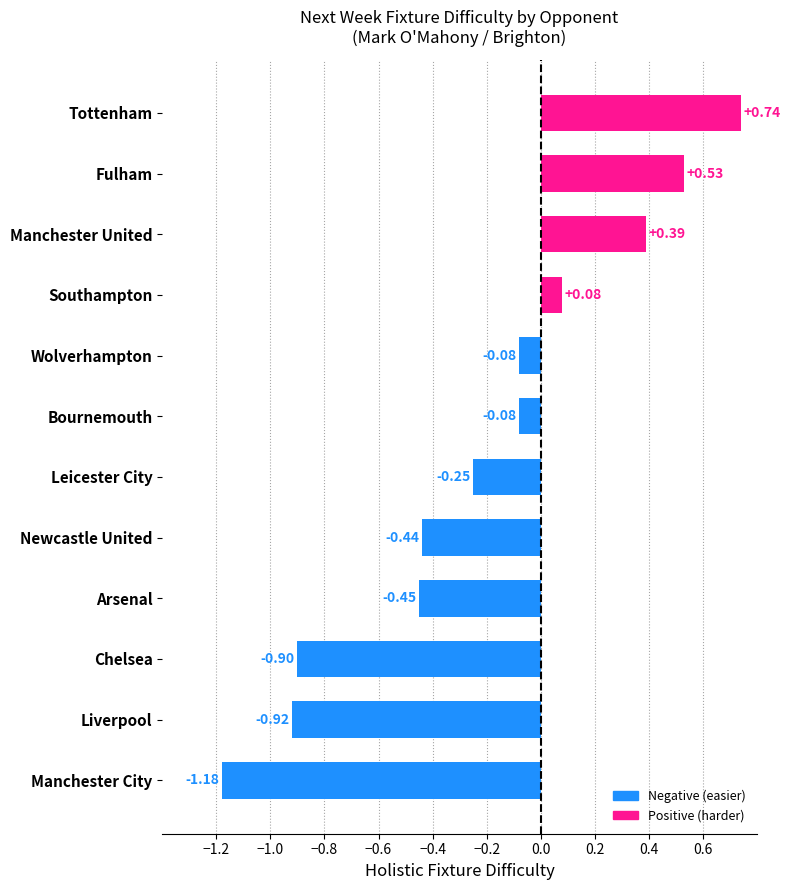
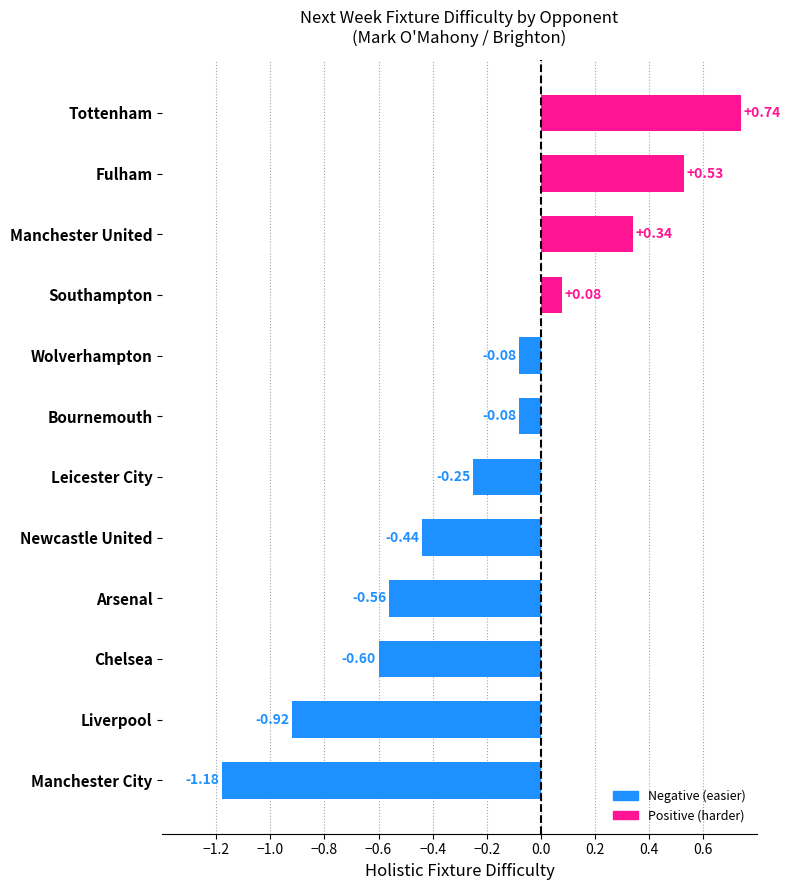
Manchester United: +0.39 -> +0.34
Arsenal: -0.45 -> -0.56
Chelsea: -0.90 -> -0.60
